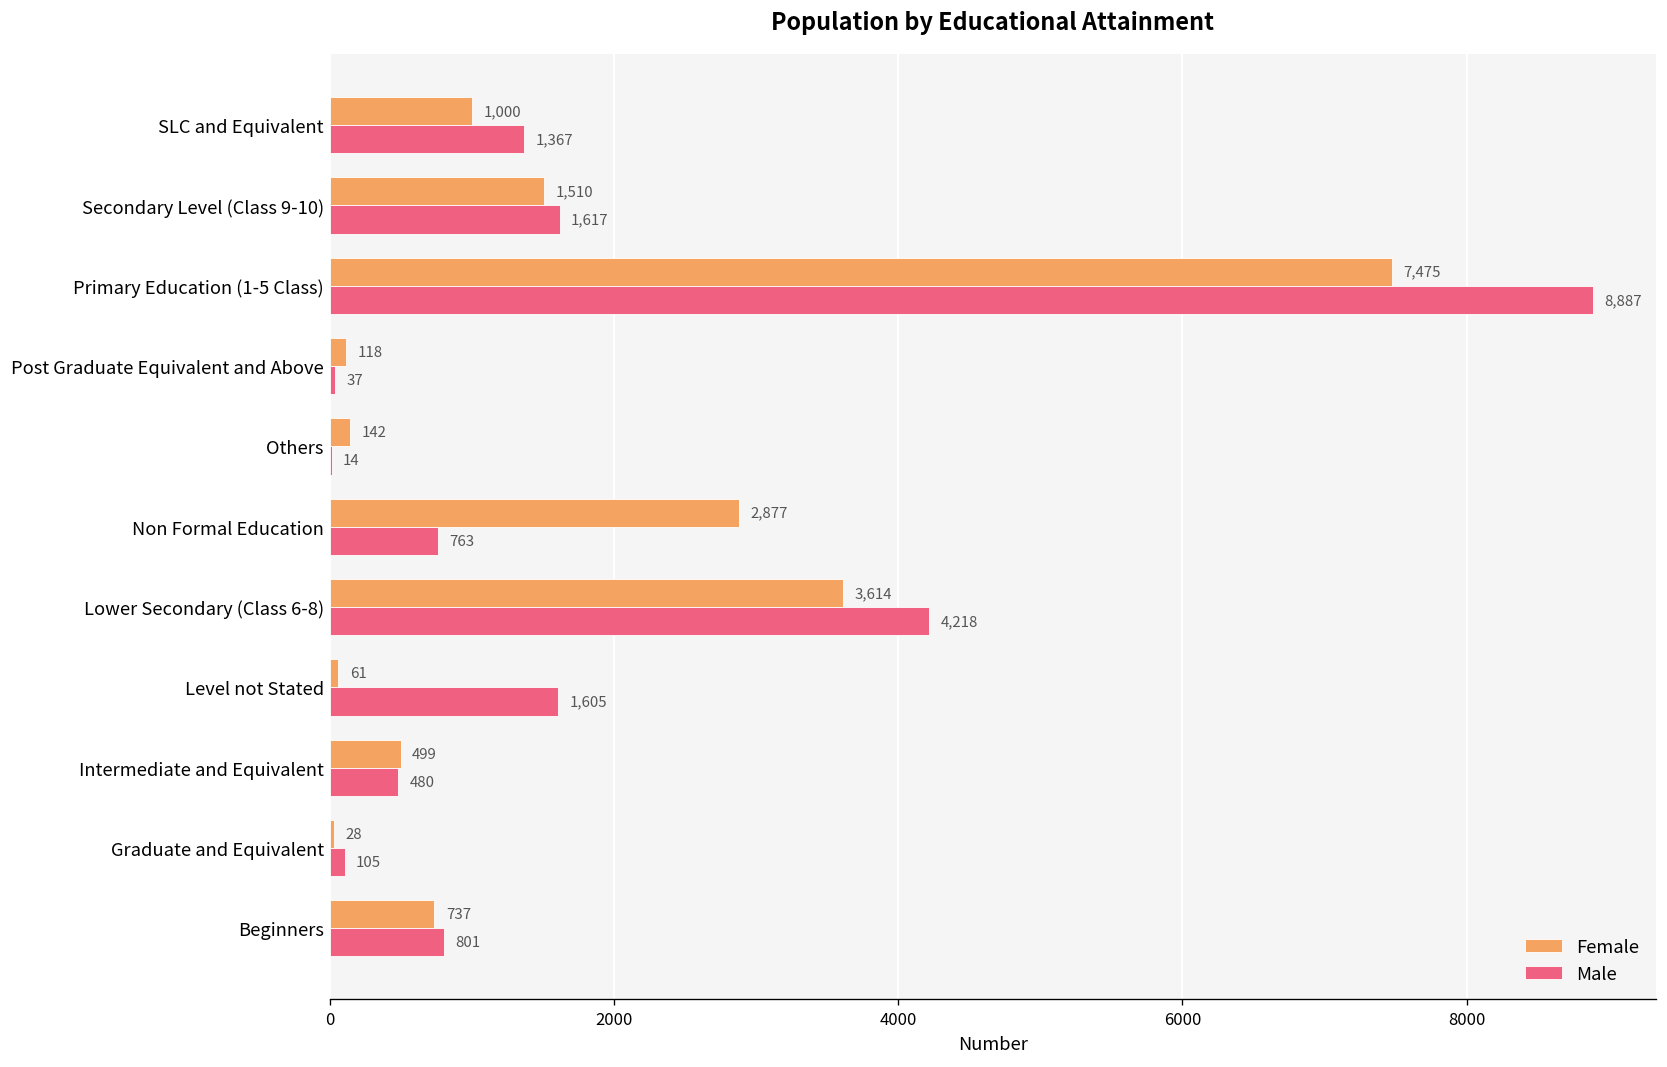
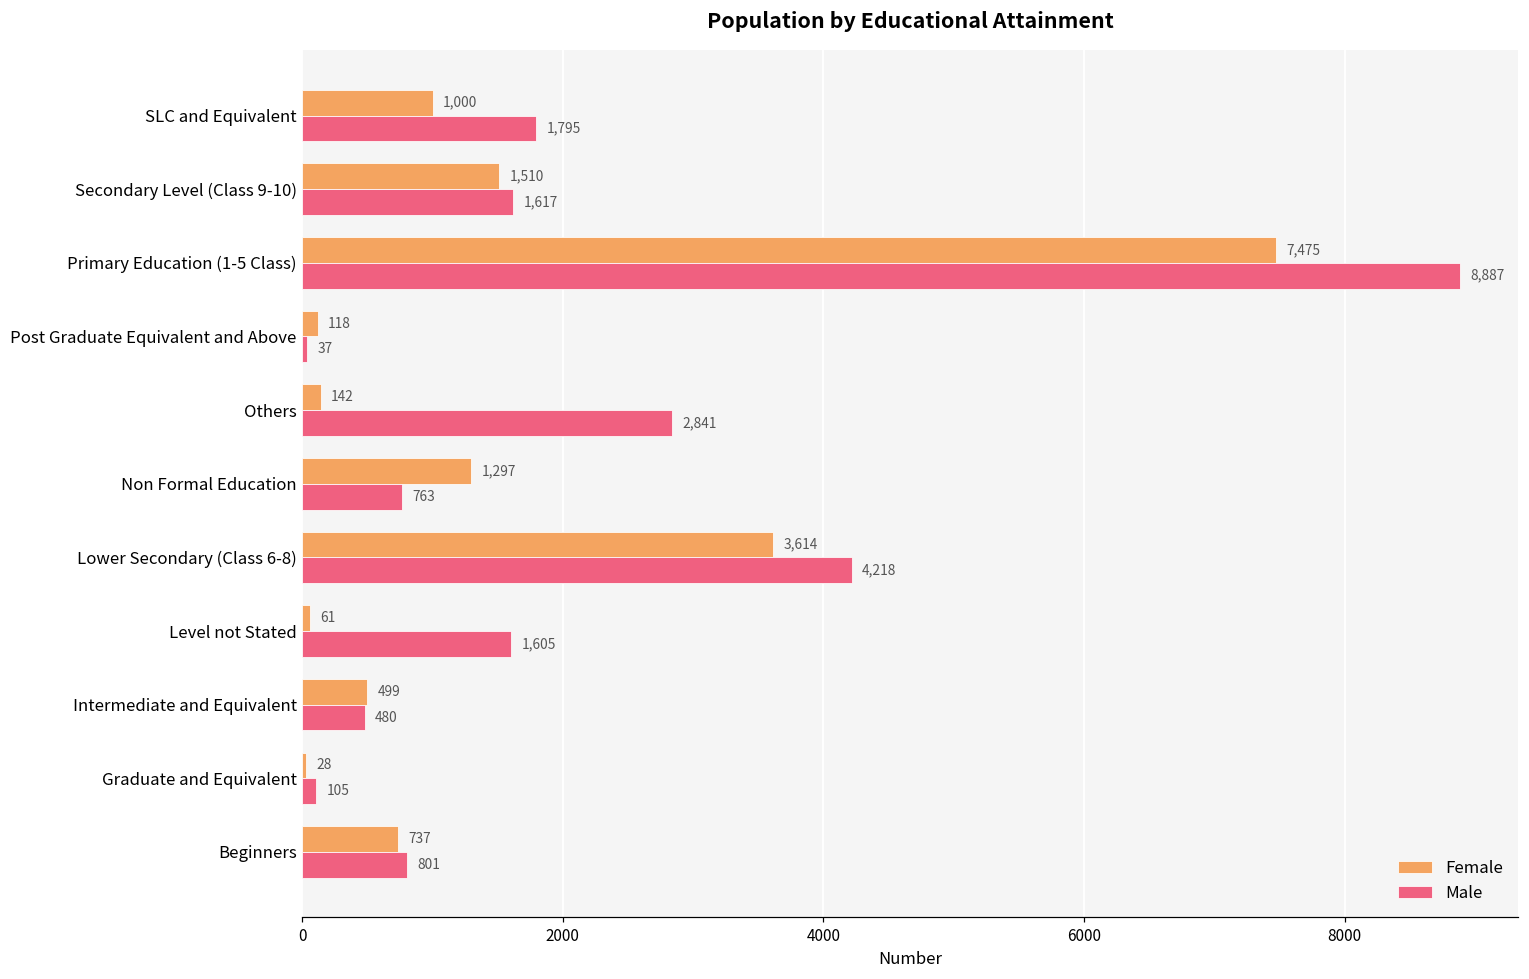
Male, SLC and Equivalent: 1,367 -> 1,795
Male, Others: 14 -> 2,841
Female, Non Formal Education: 2,877 -> 1,297
